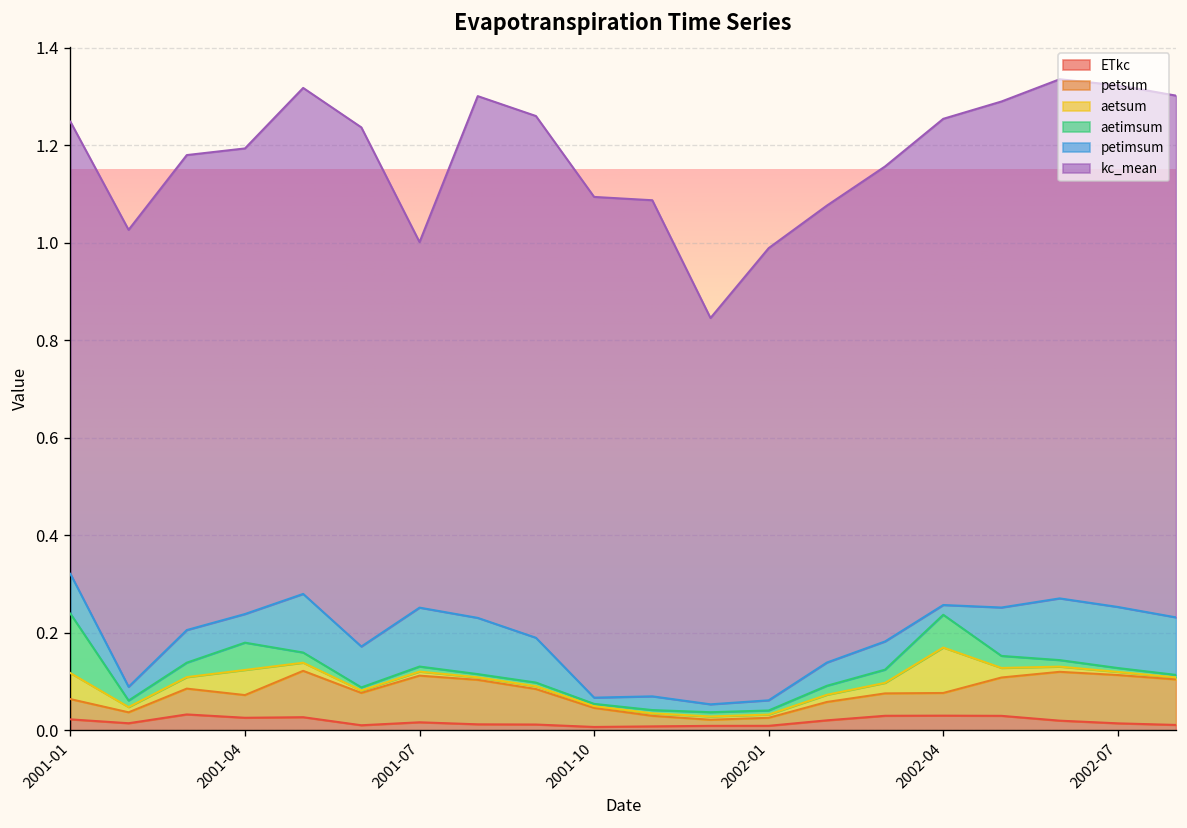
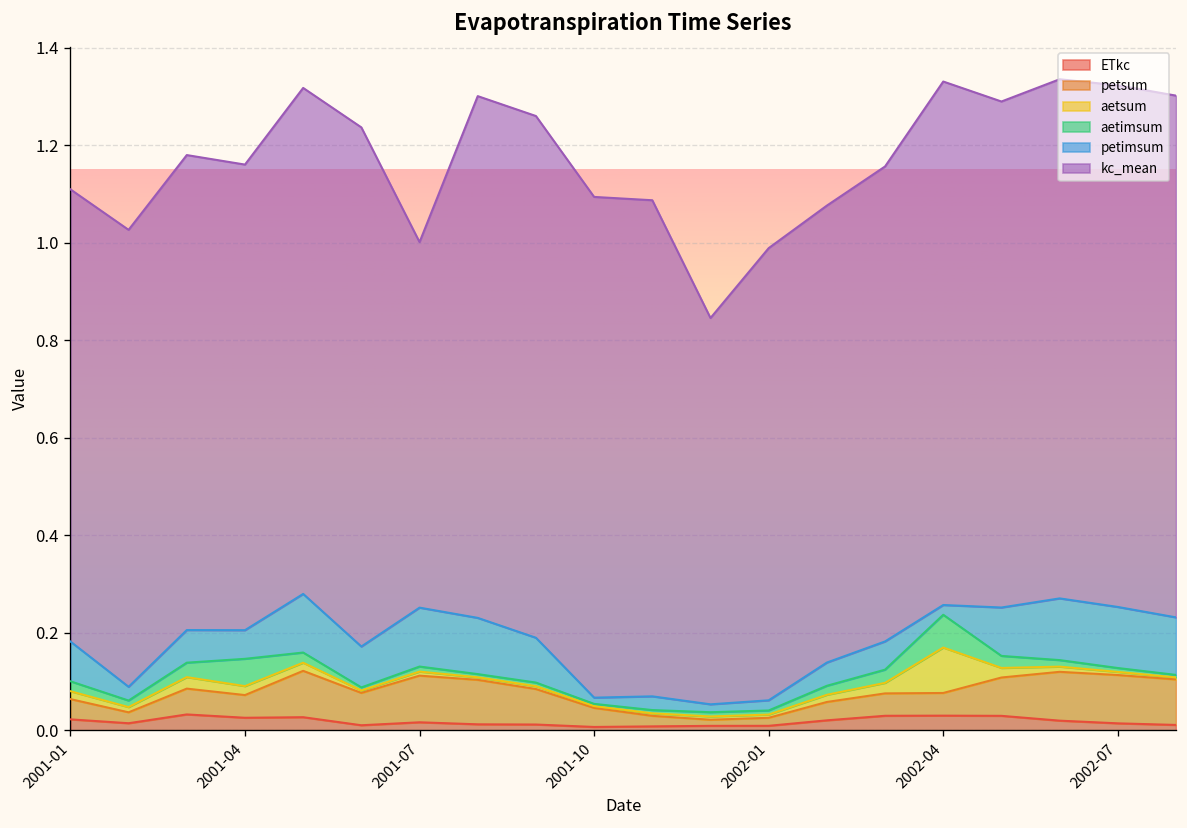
aetsum, 2001-01: 0.05 -> 0.02
aetimsum, 2001-01: 0.12 -> 0.02
aetsum, 2001-04: 0.05 -> 0.02
kc_mean, 2002-04: 1.00 -> 1.07
